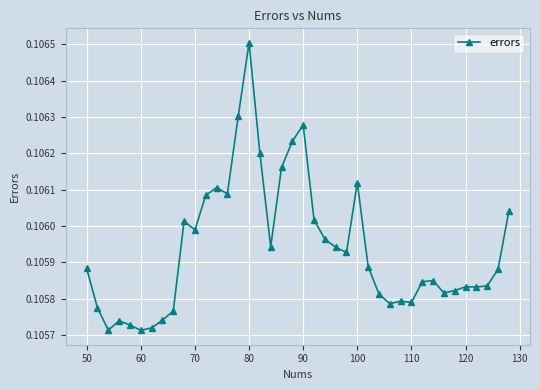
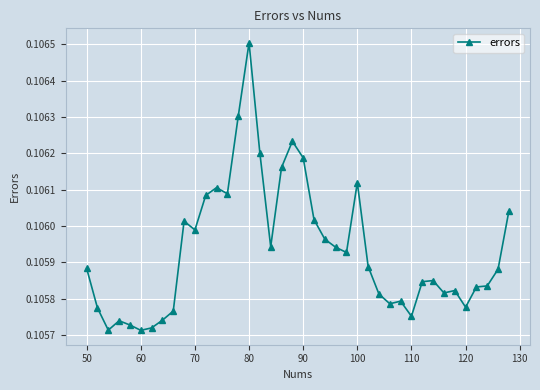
90: 0.10628 -> 0.10619
110: 0.10579 -> 0.10575
120: 0.10583 -> 0.10578
